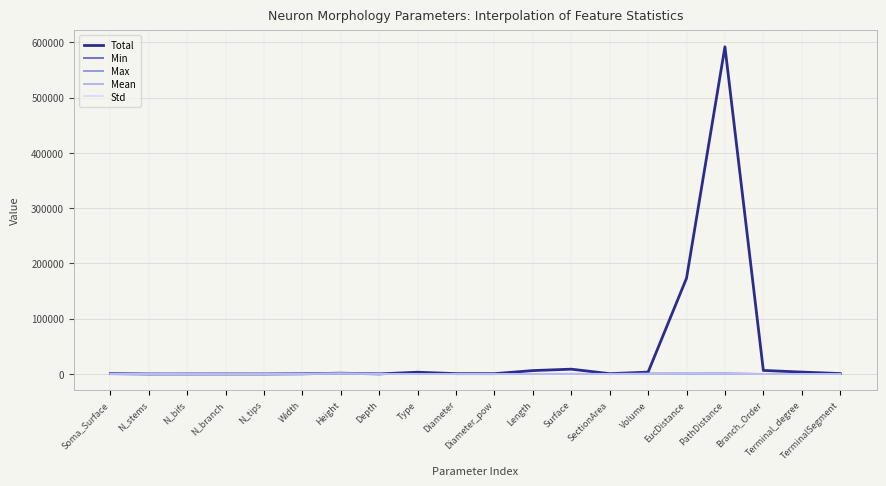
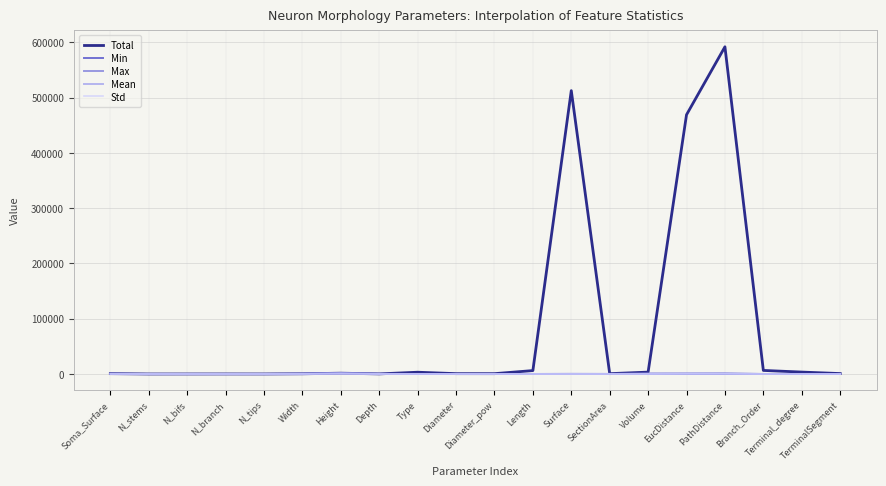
Total, Surface: 10000 -> 510000
Total, EucDistance: 170000 -> 470000
